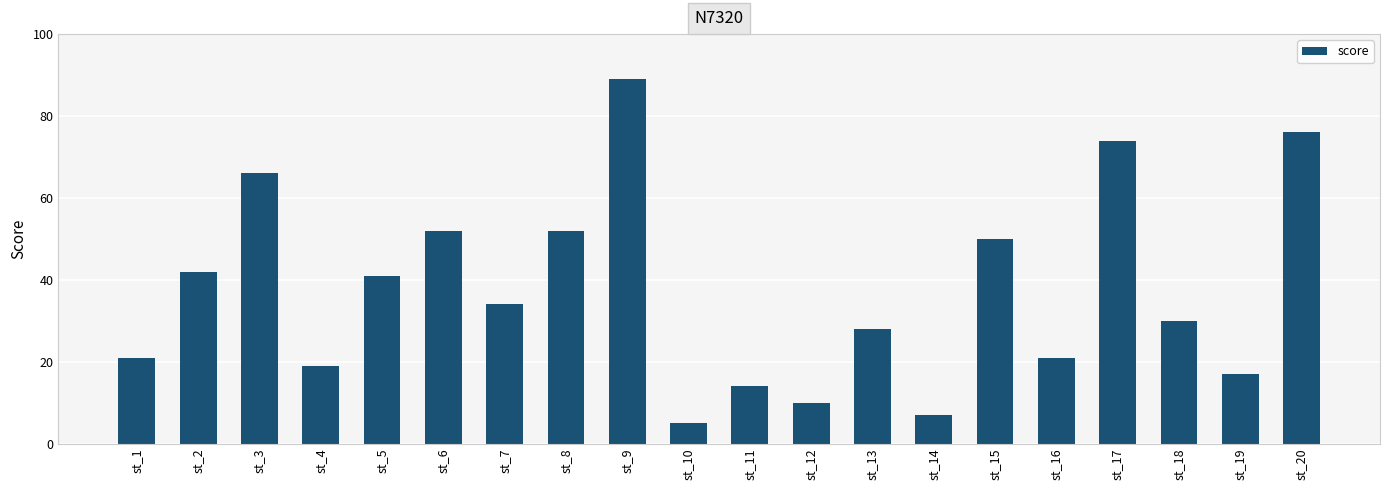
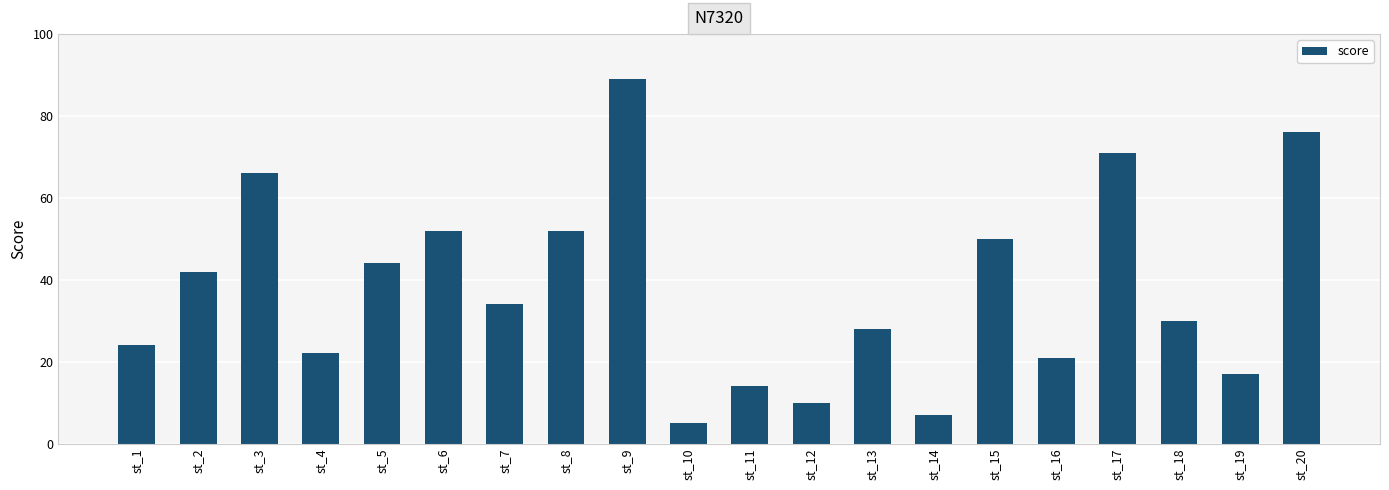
st_1: 21 -> 24
st_4: 19 -> 22
st_5: 41 -> 44
st_17: 74 -> 71
